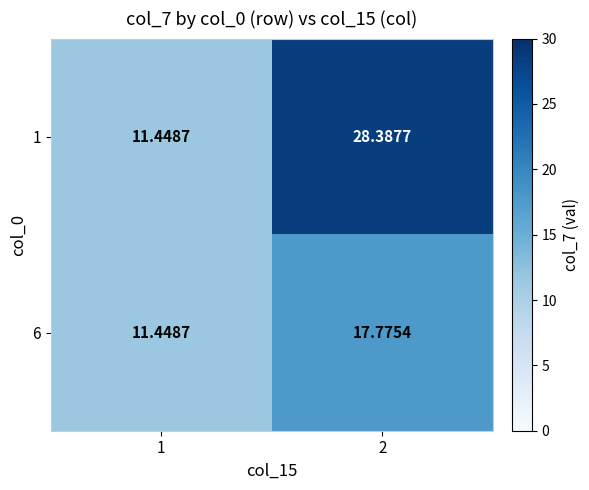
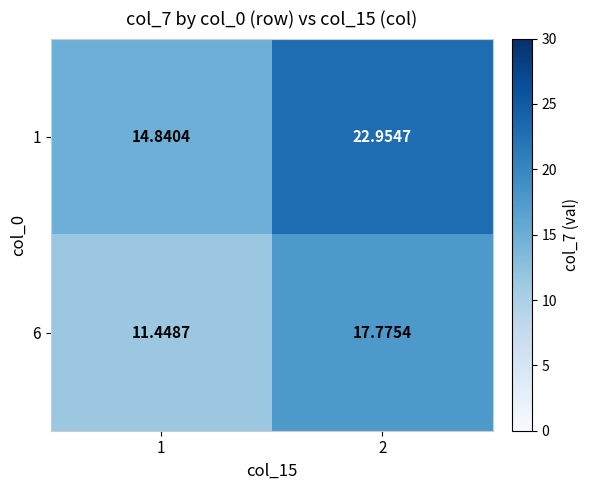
1, 1: 11.4487 -> 14.8404
1, 2: 28.3877 -> 22.9547
